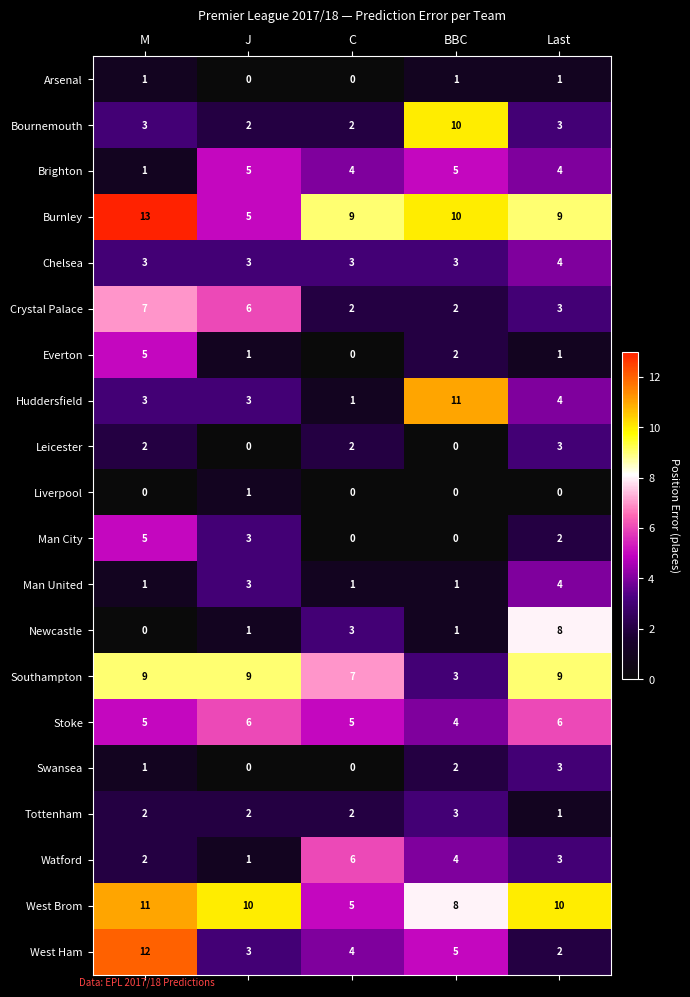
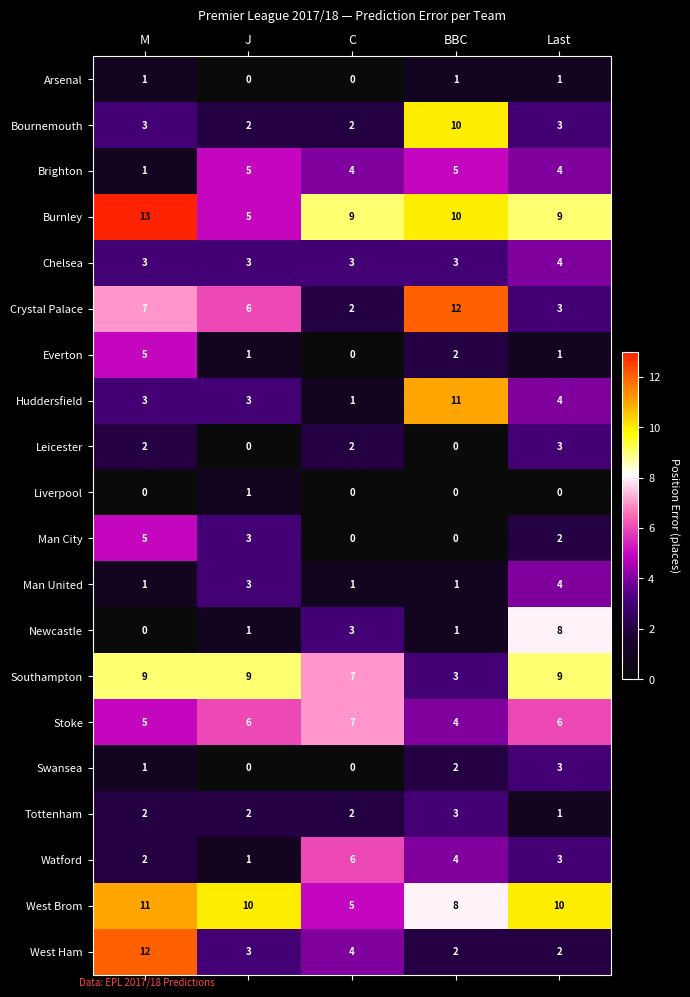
Crystal Palace, BBC: 2 -> 12
Stoke, C: 5 -> 7
West Ham, BBC: 5 -> 2
